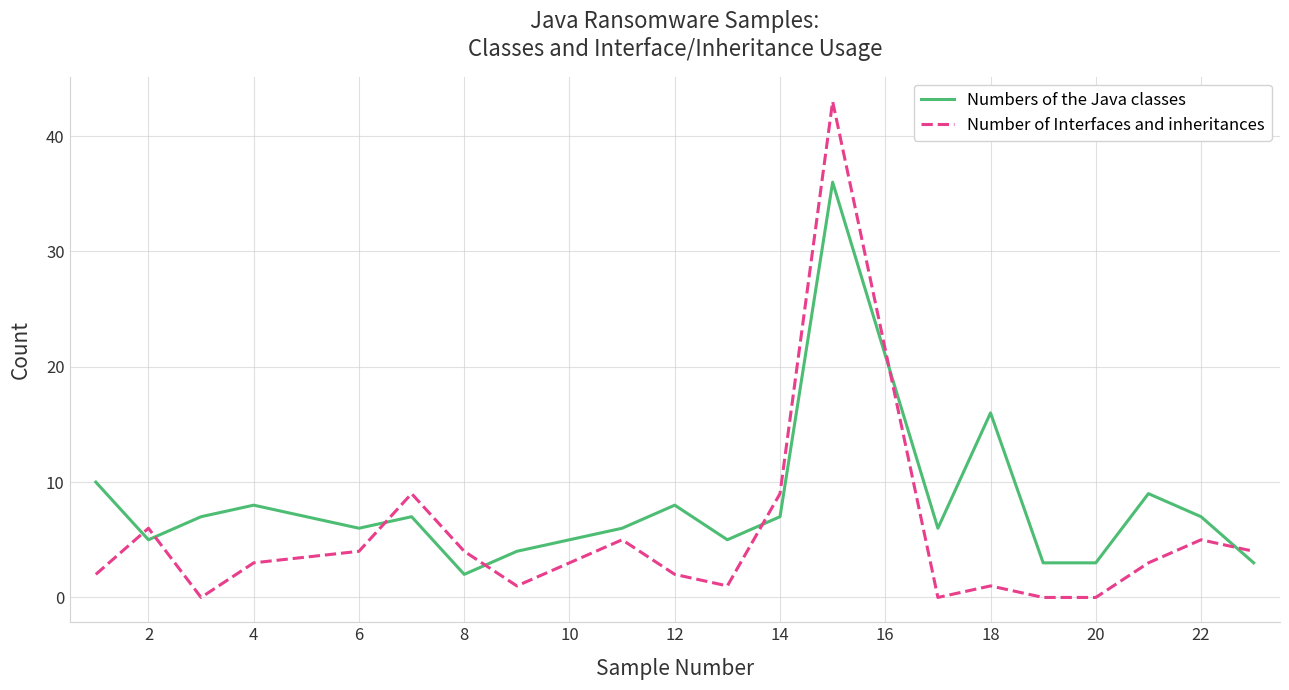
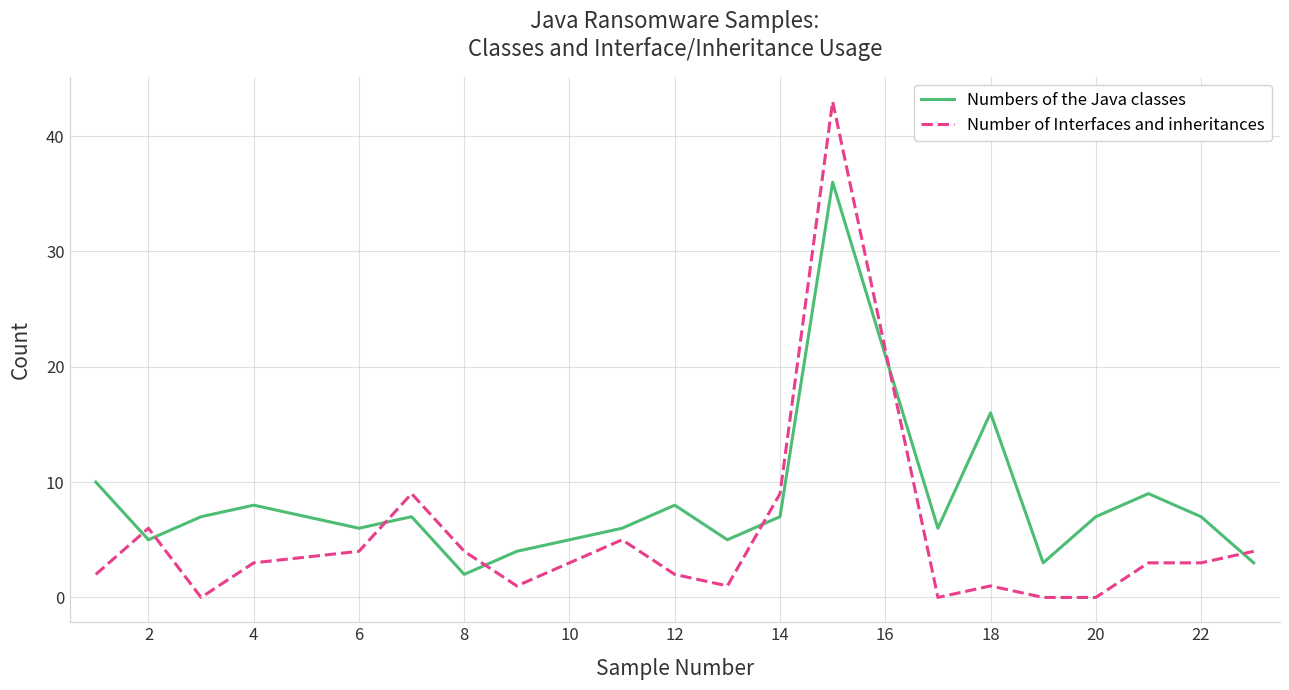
Numbers of the Java classes, 20: 3 -> 7
Number of Interfaces and inheritances, 22: 5 -> 3
